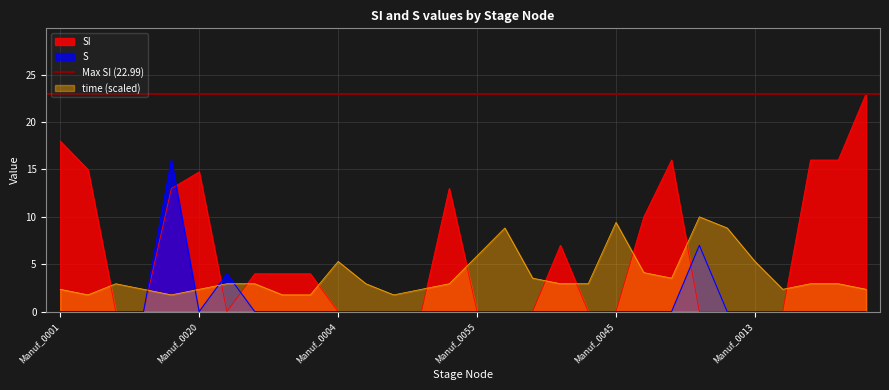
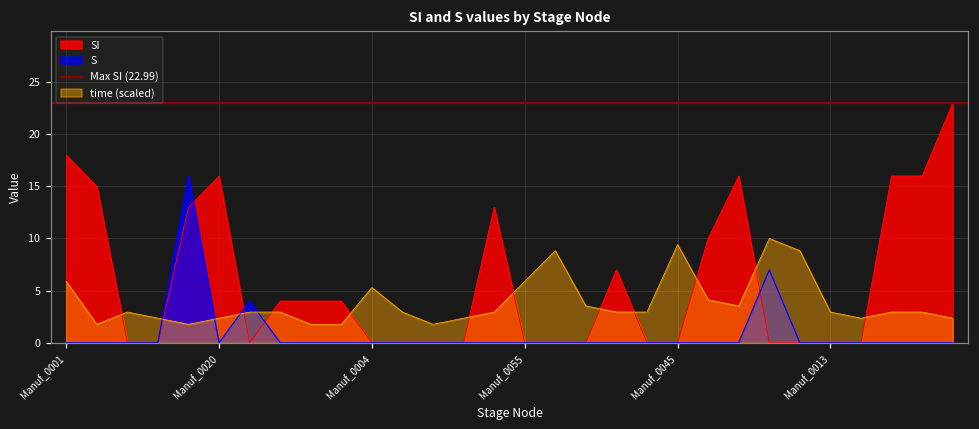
time (scaled), Manuf_0001: 2 -> 6
SI, Manuf_0020: 15 -> 16
time (scaled), Manuf_0013: 5 -> 3
